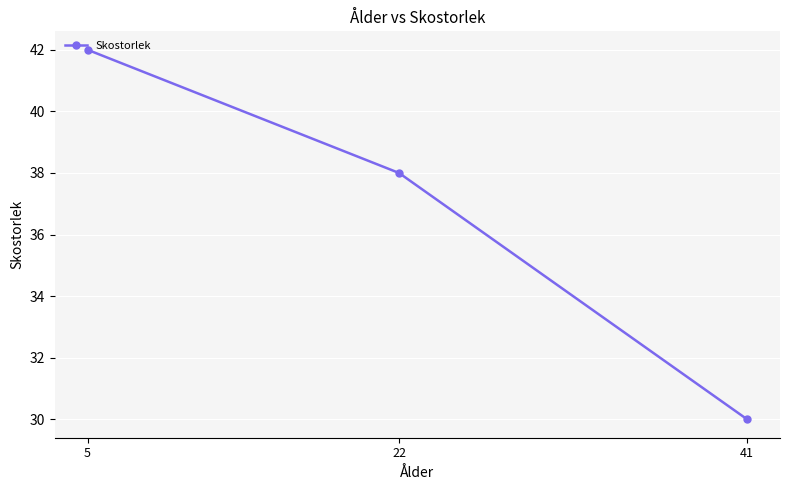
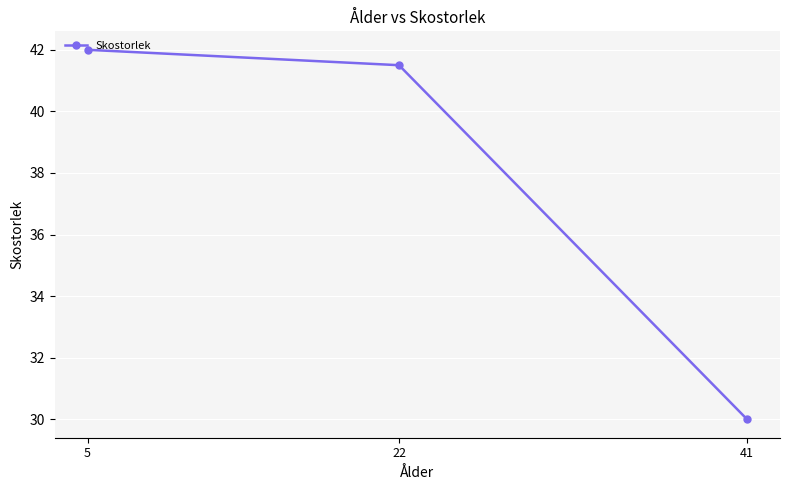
22: 38.0 -> 41.5
